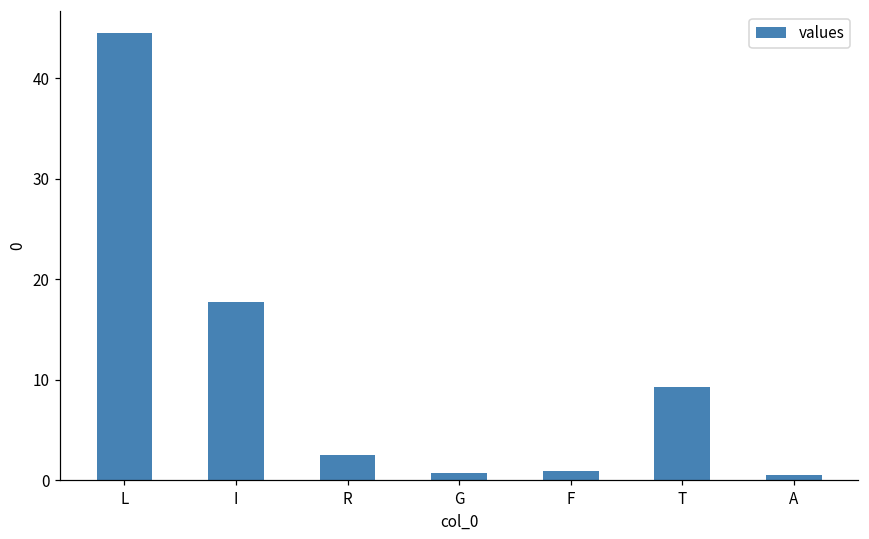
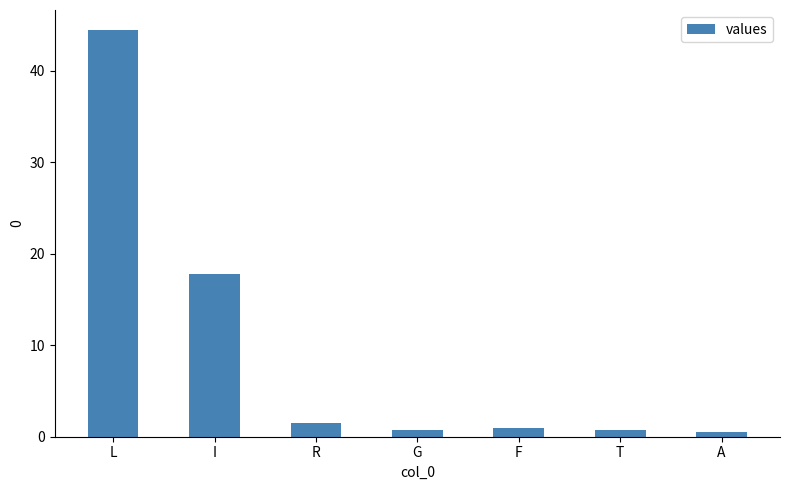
R: 3 -> 1
T: 9 -> 1
